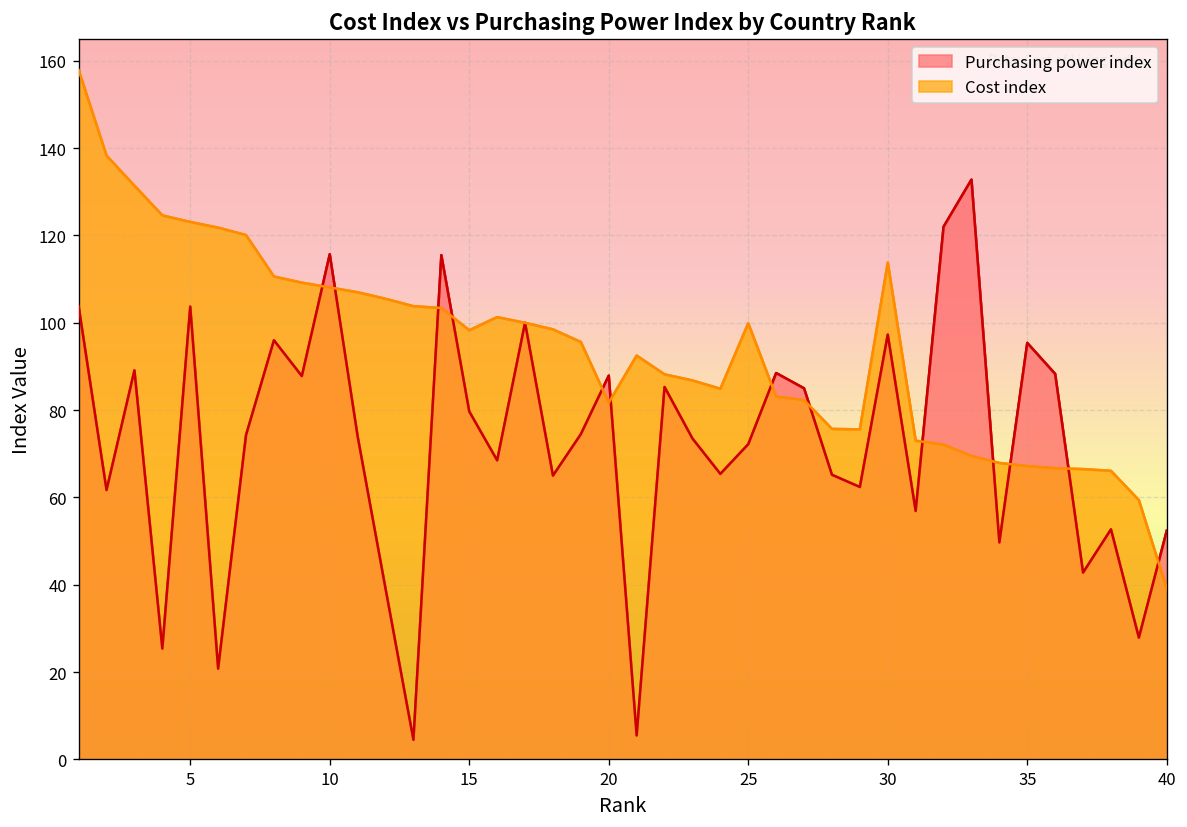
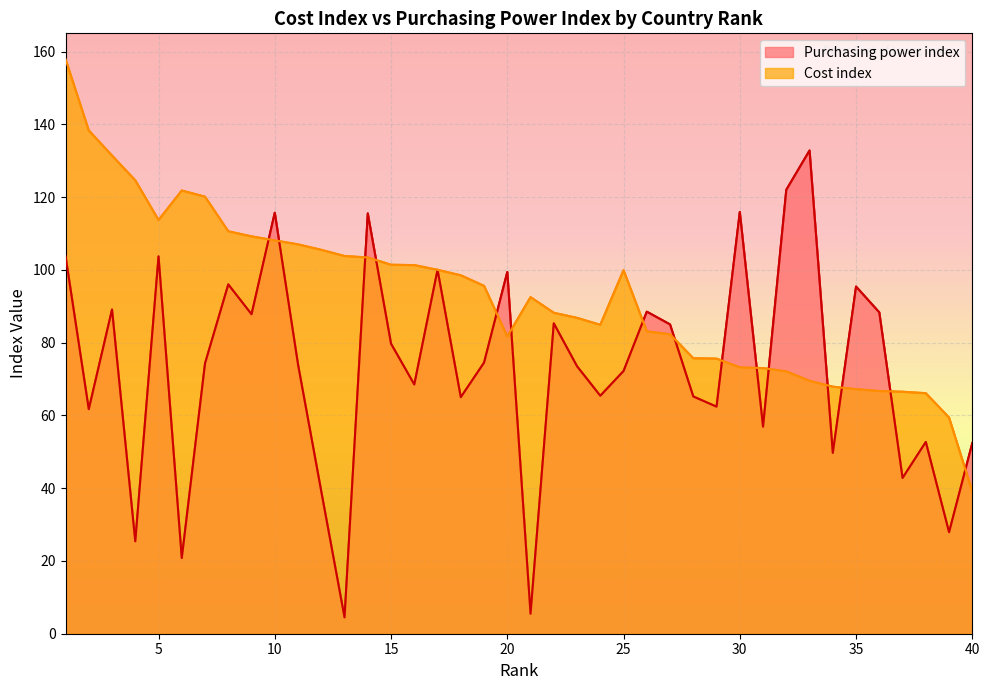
Cost index, 5: 123 -> 114
Cost index, 15: 98 -> 101
Purchasing power index, 20: 88 -> 99
Purchasing power index, 30: 97 -> 116
Cost index, 30: 114 -> 73
